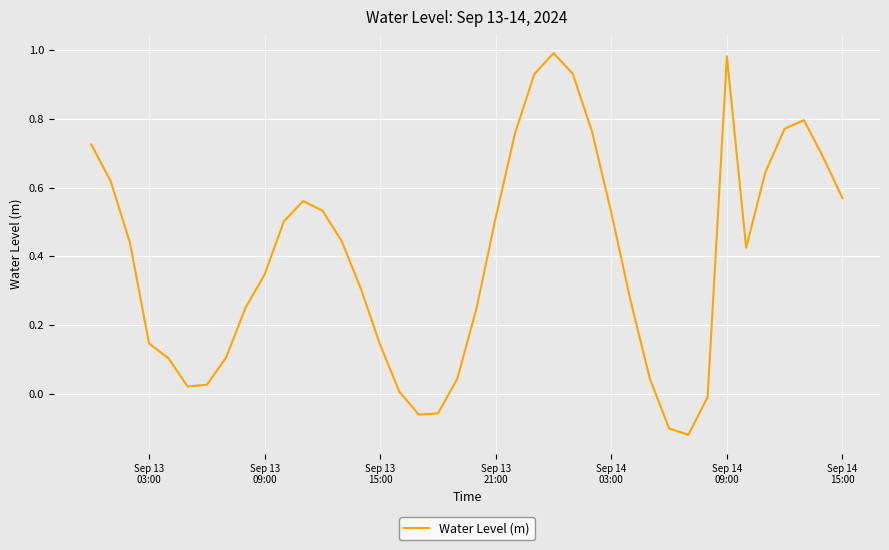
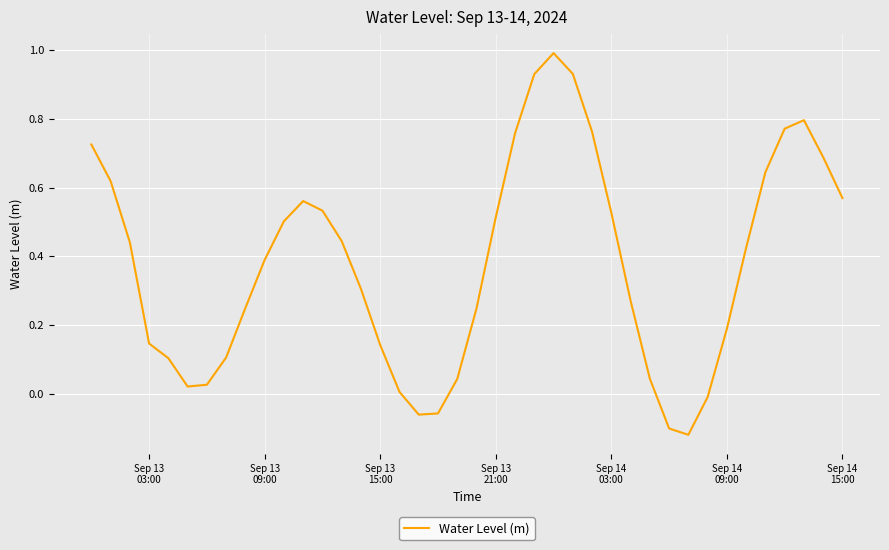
Sep 13 09:00: 0.35 -> 0.39
Sep 14 09:00: 0.98 -> 0.19
